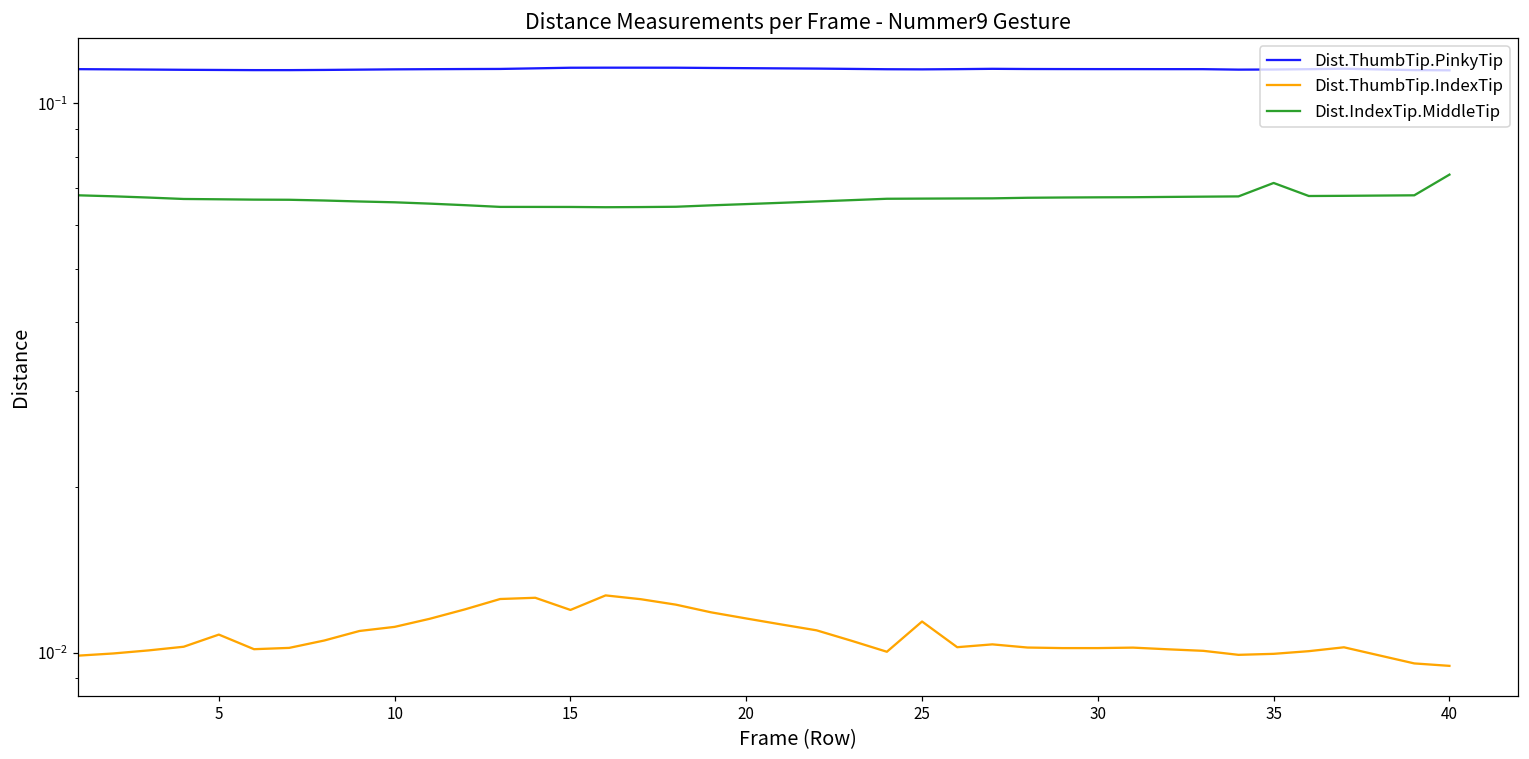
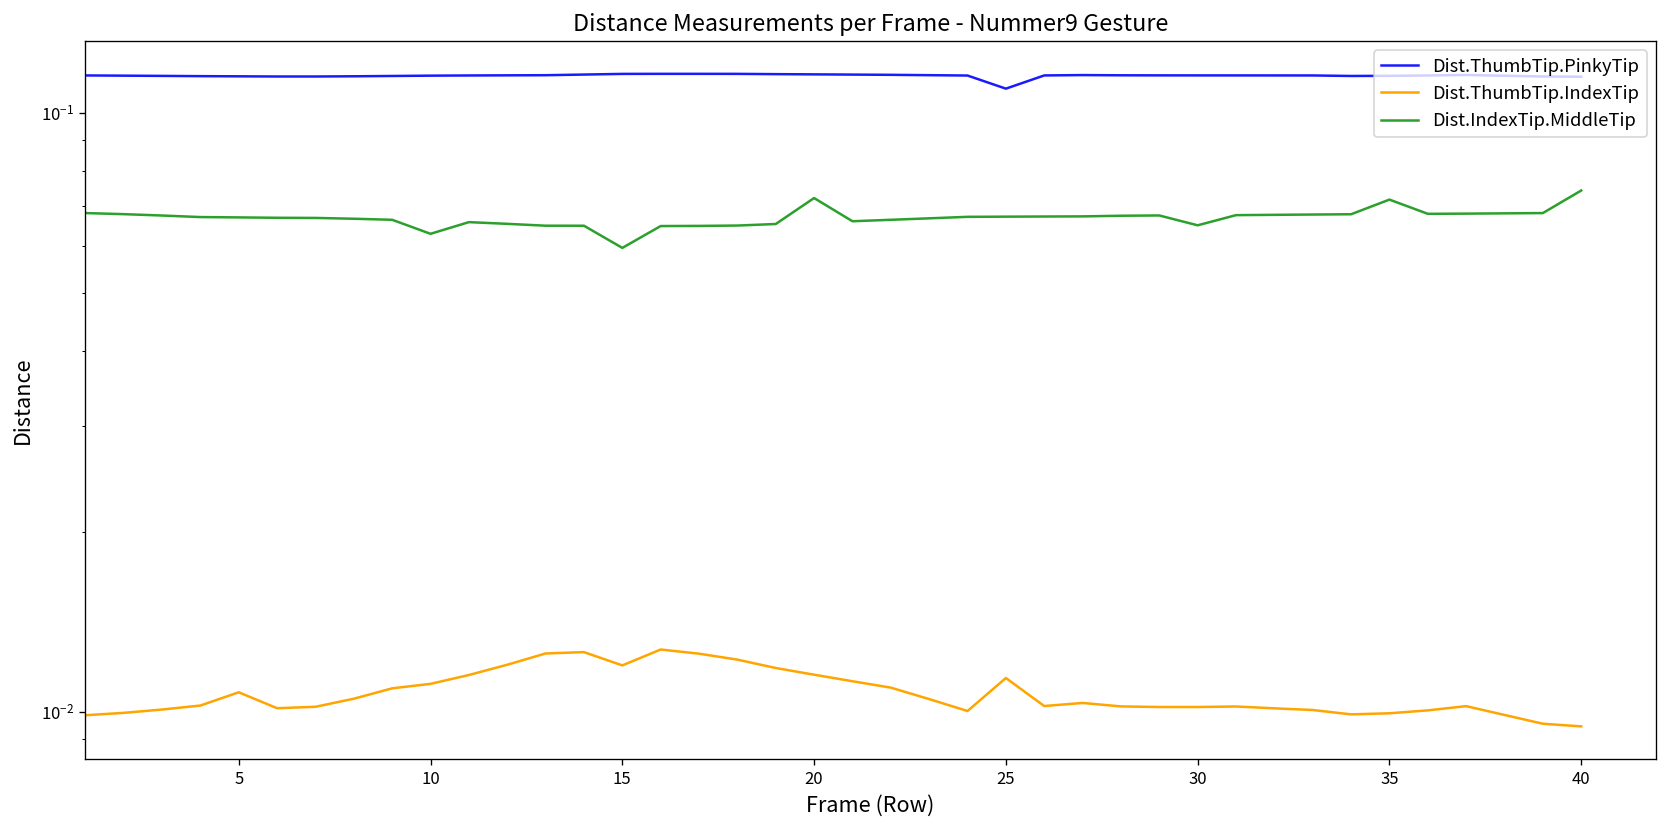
Dist.IndexTip.MiddleTip, 10: 0.066 -> 0.063
Dist.IndexTip.MiddleTip, 15: 0.065 -> 0.059
Dist.IndexTip.MiddleTip, 20: 0.066 -> 0.072
Dist.ThumbTip.PinkyTip, 25: 0.115 -> 0.110
Dist.IndexTip.MiddleTip, 30: 0.067 -> 0.065
